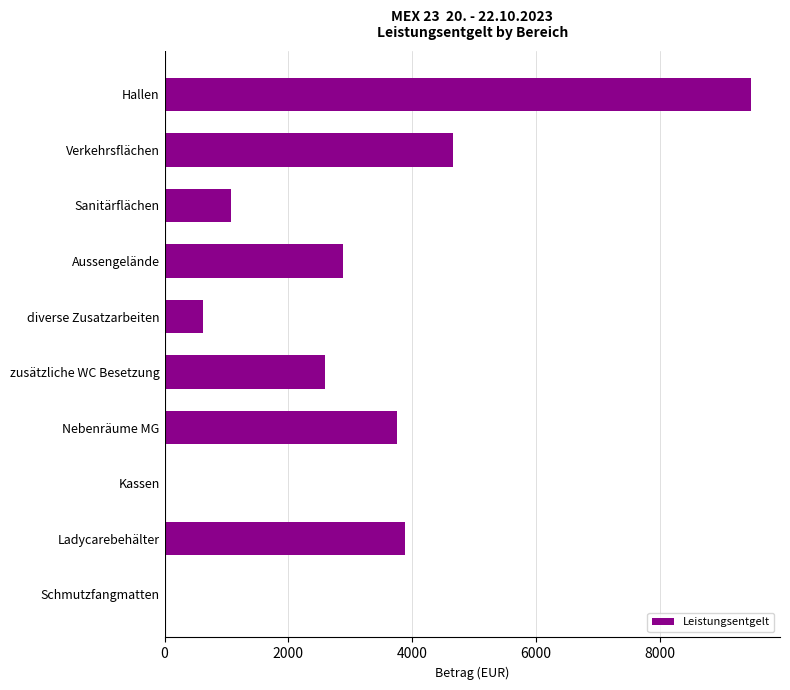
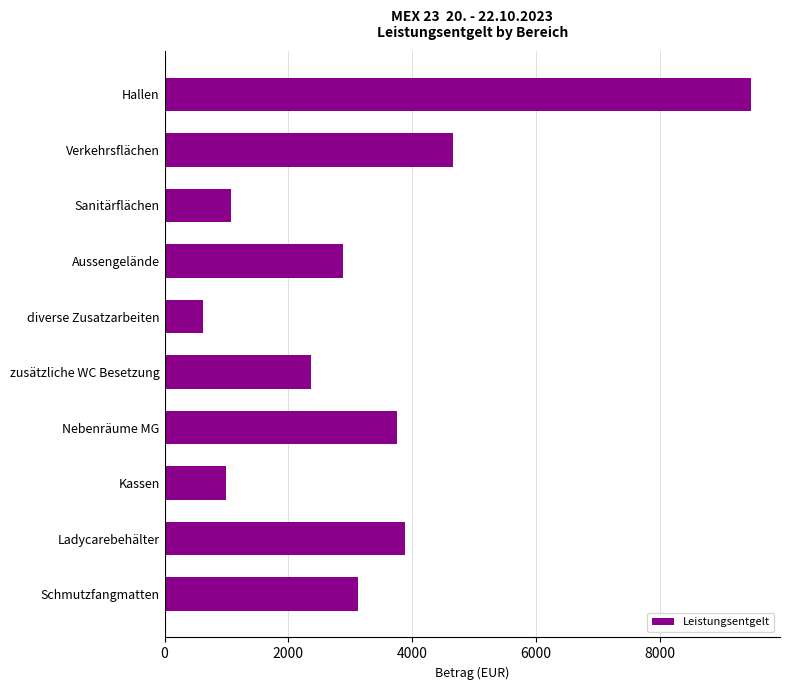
zusätzliche WC Besetzung: 2600 -> 2400
Kassen: 0 -> 1000
Schmutzfangmatten: 0 -> 3100
